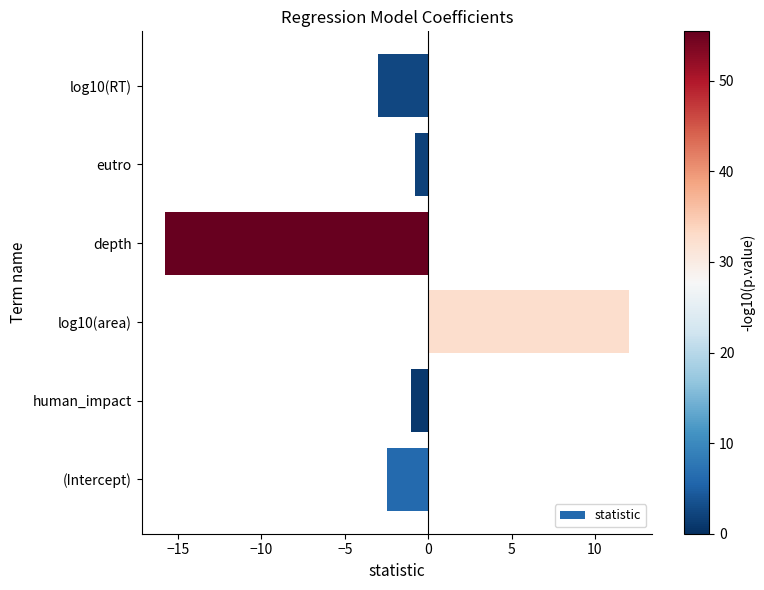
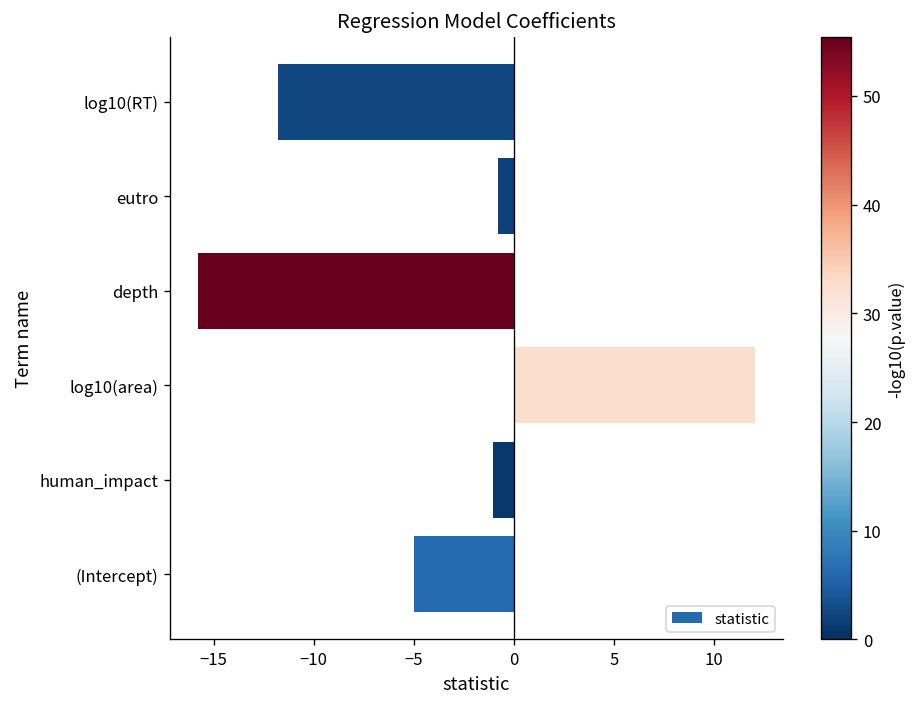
log10(RT): -3.0 -> -11.8
(Intercept): -2.5 -> -5.0
